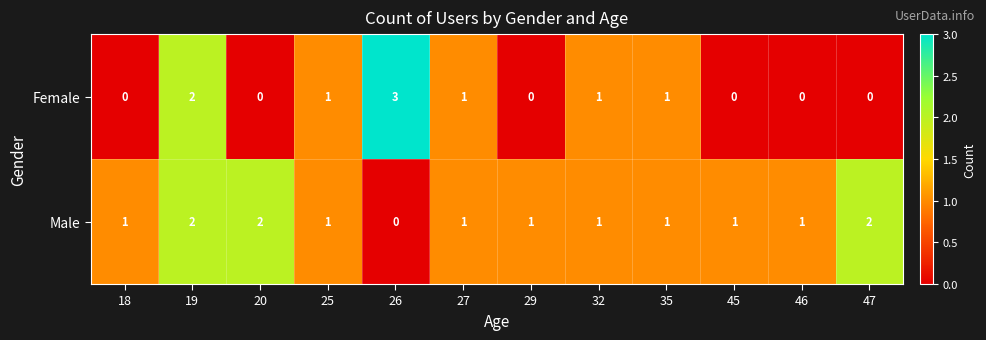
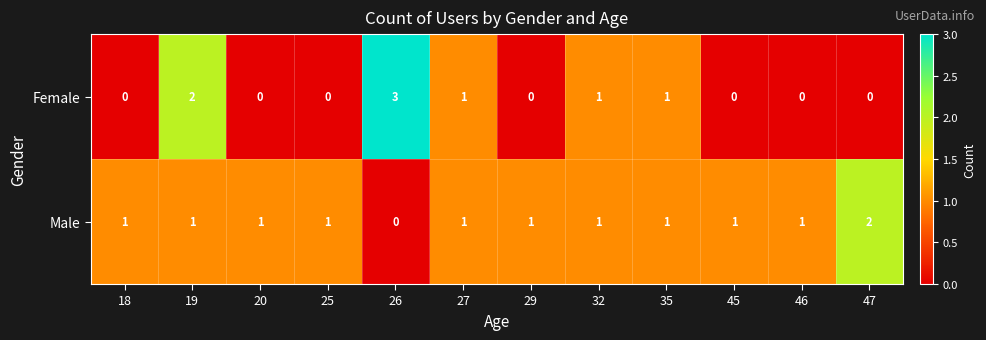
Female, 25: 1 -> 0
Male, 19: 2 -> 1
Male, 20: 2 -> 1
